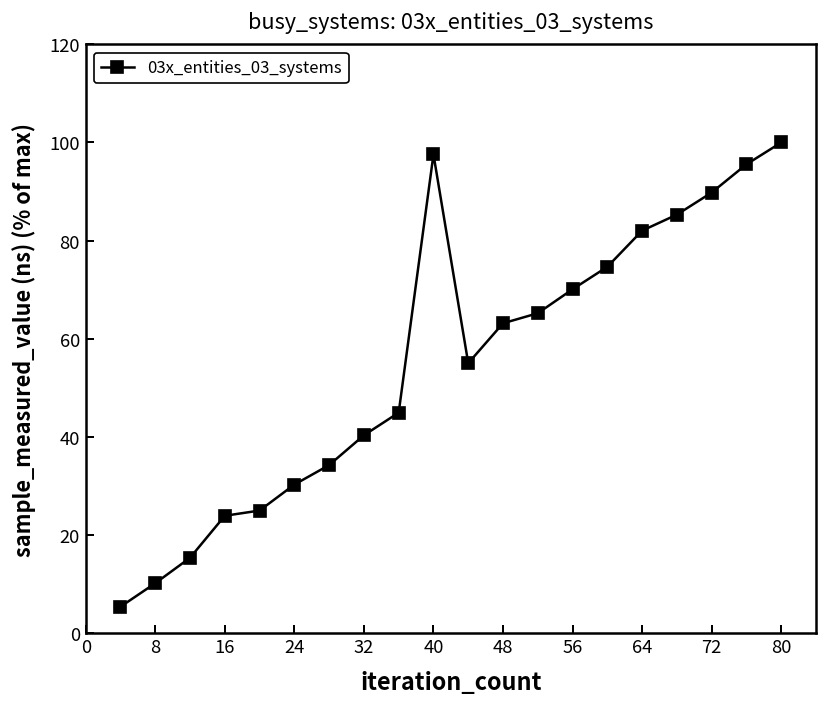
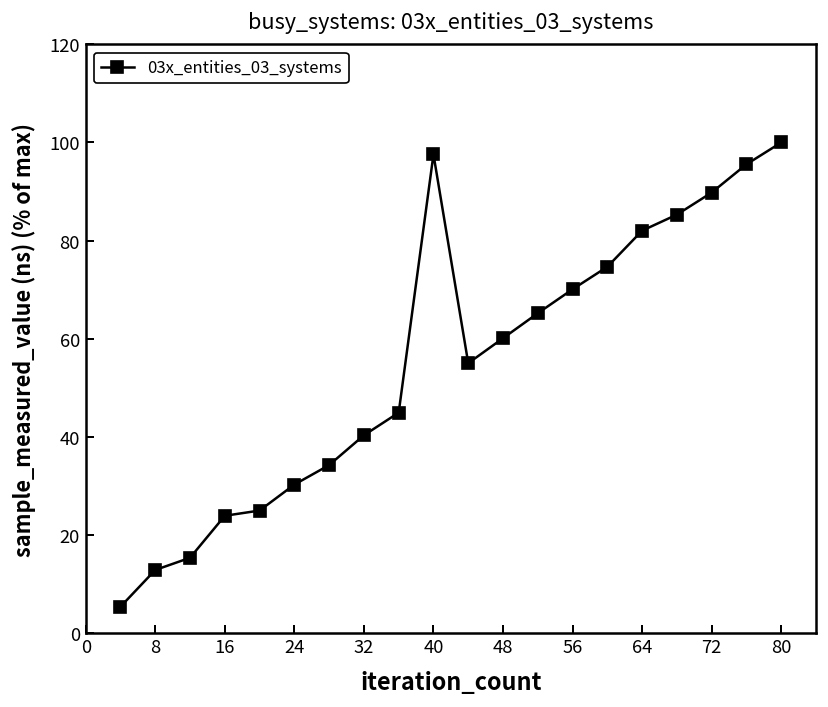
8: 10 -> 13
48: 63 -> 60
